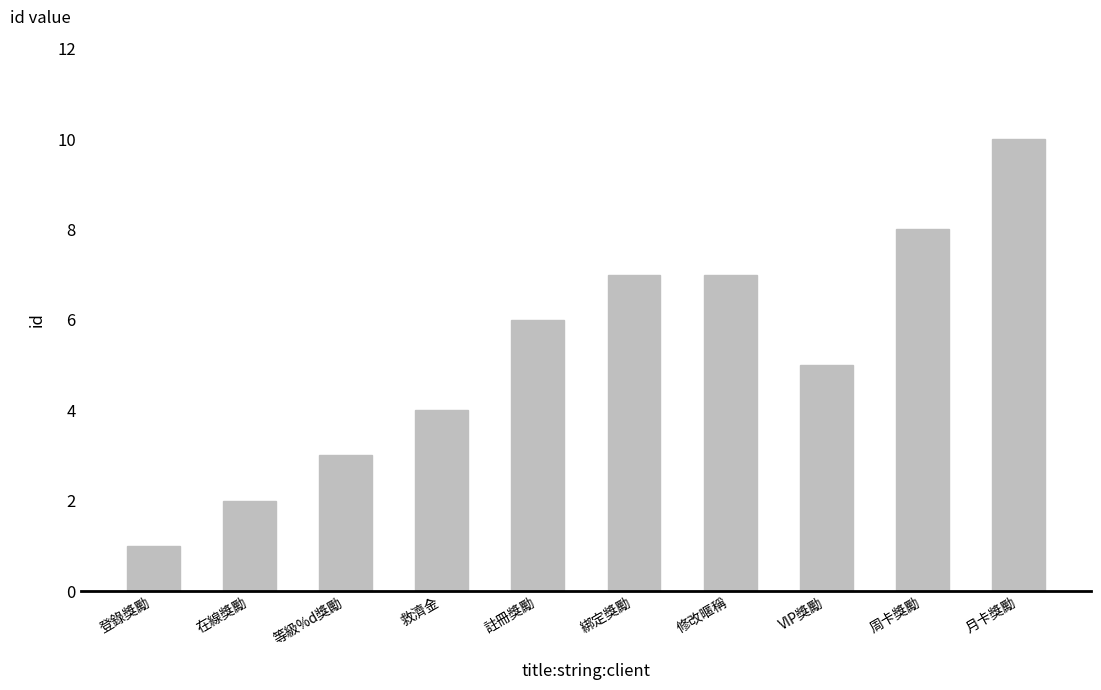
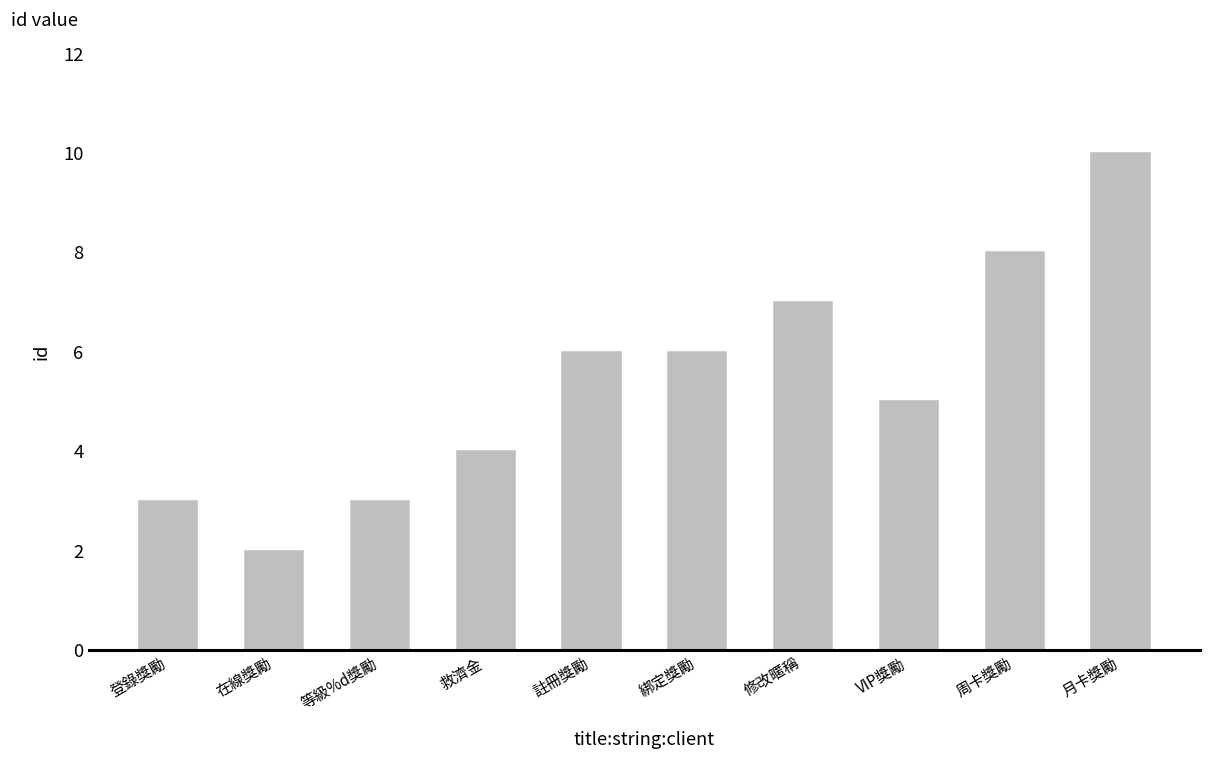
登錄獎勵: 1 -> 3
綁定獎勵: 7 -> 6
